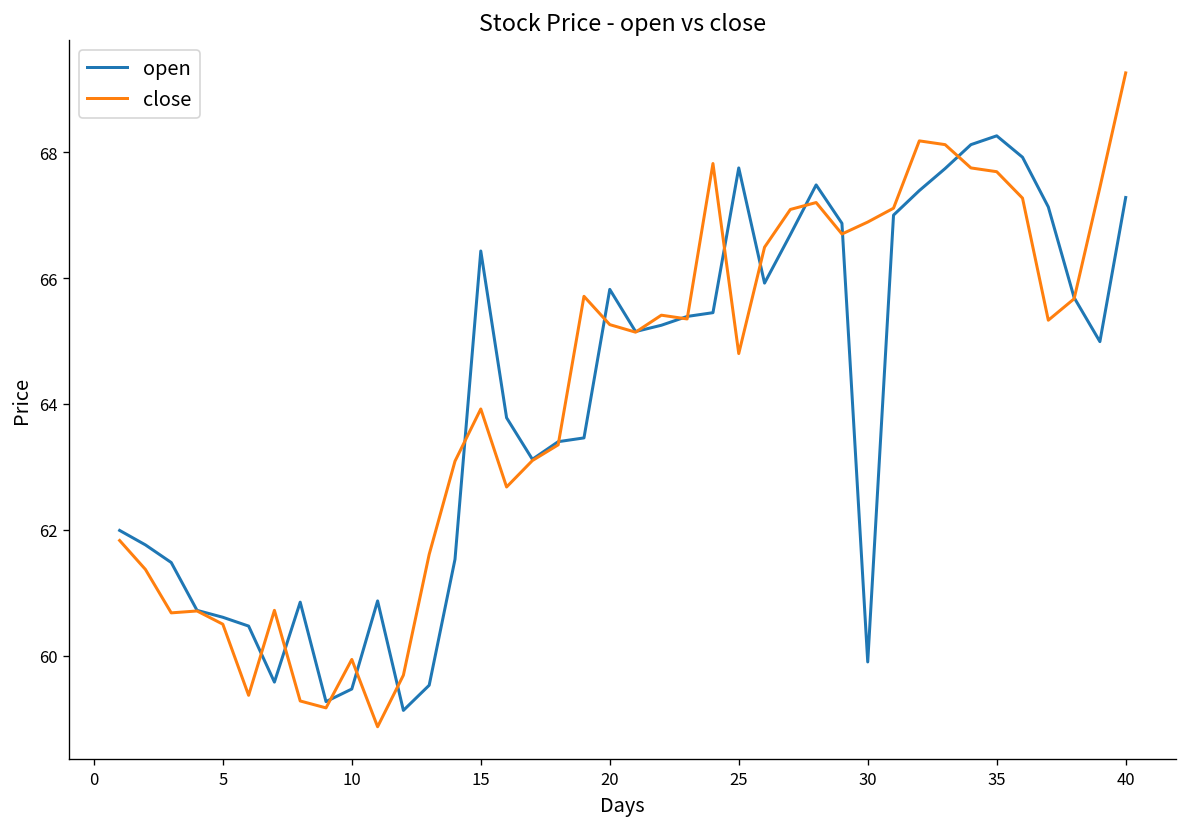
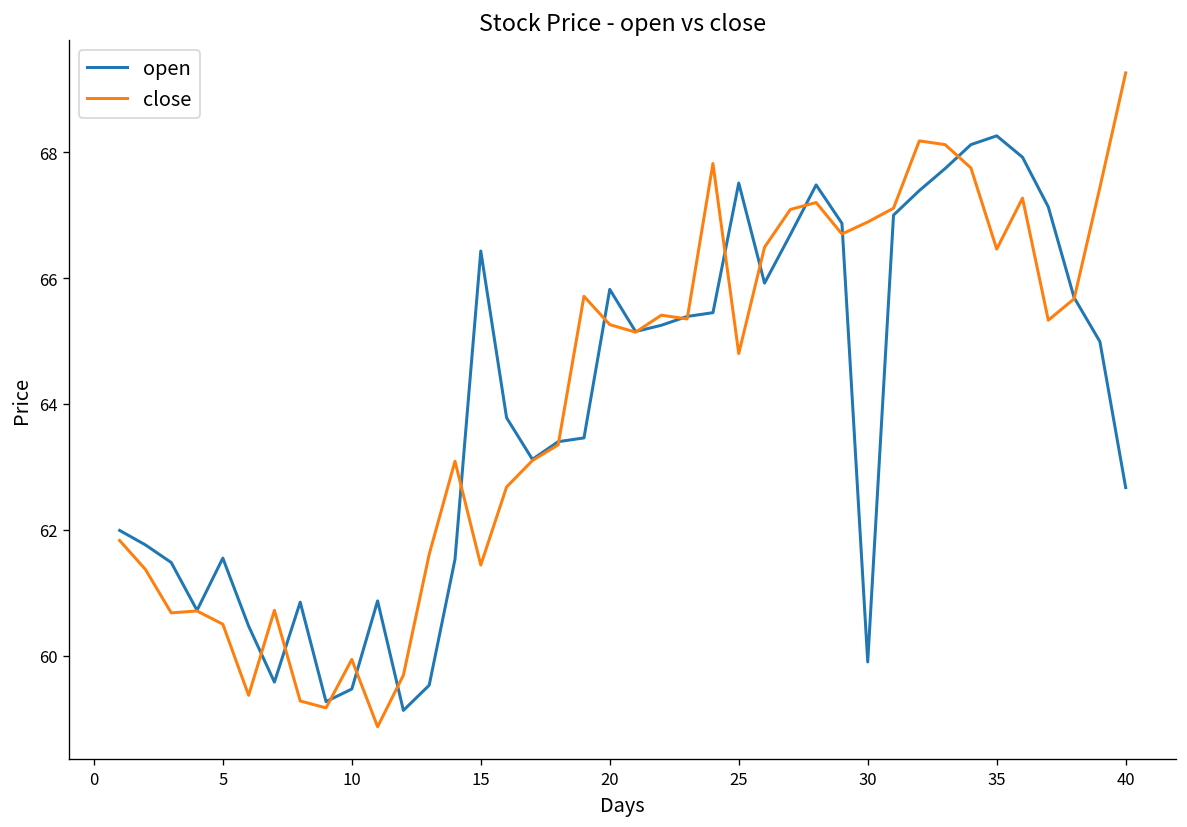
open, 5: 60.6 -> 61.6
close, 15: 63.9 -> 61.4
open, 25: 67.8 -> 67.5
close, 35: 67.7 -> 66.5
open, 40: 67.3 -> 62.7
